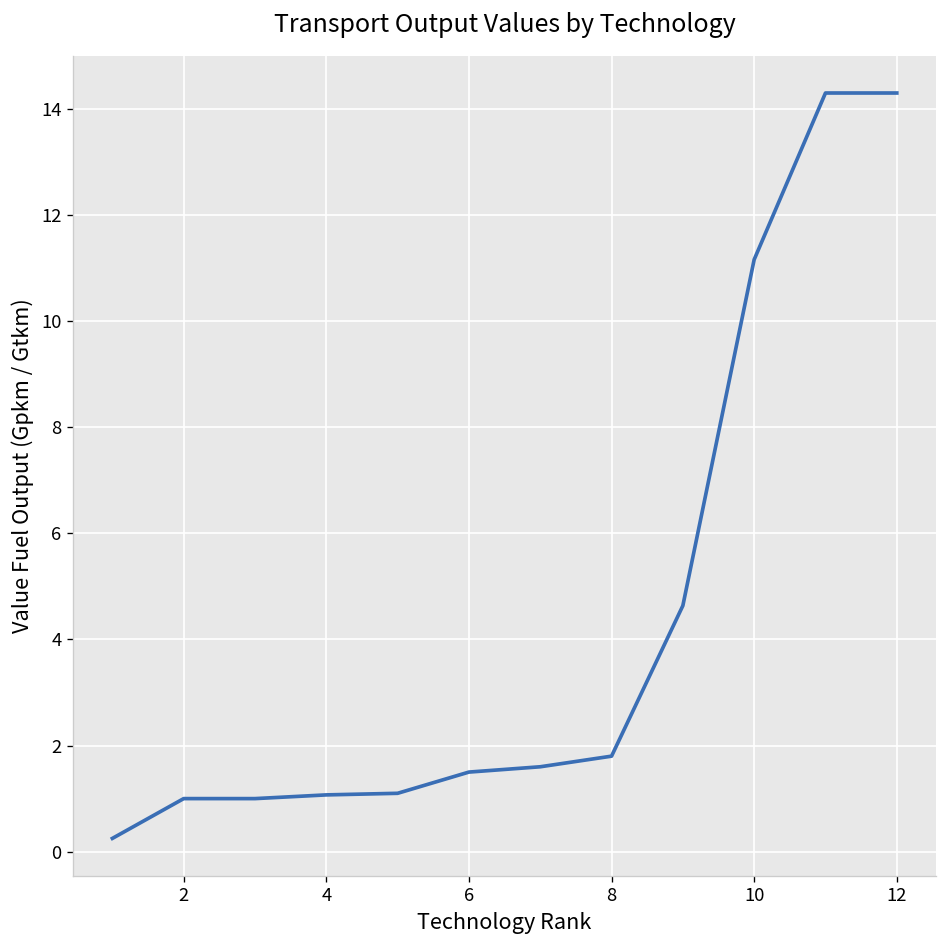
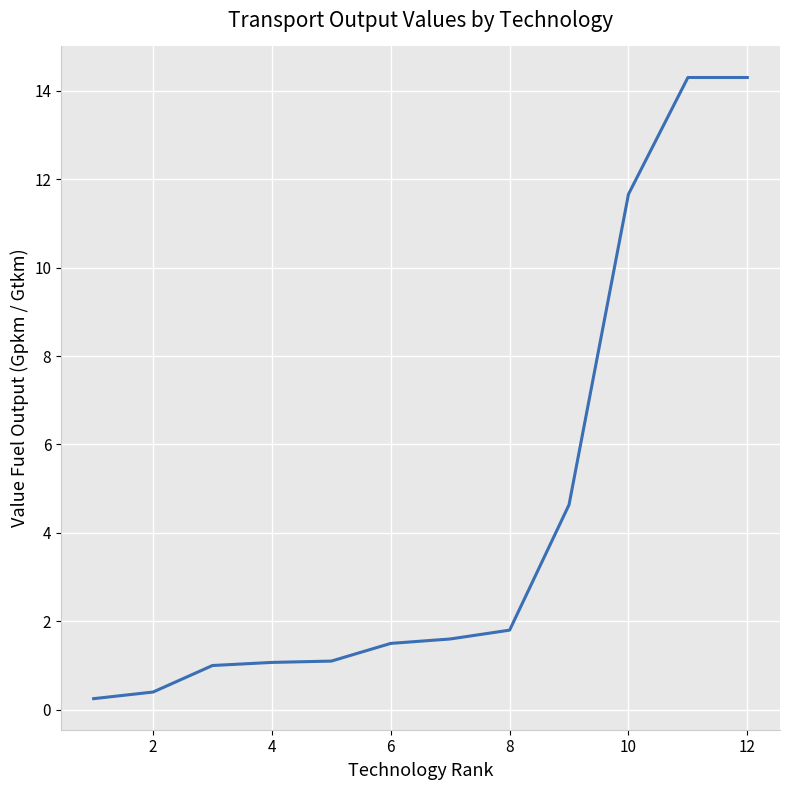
2: 1.0 -> 0.4
10: 11.2 -> 11.7
